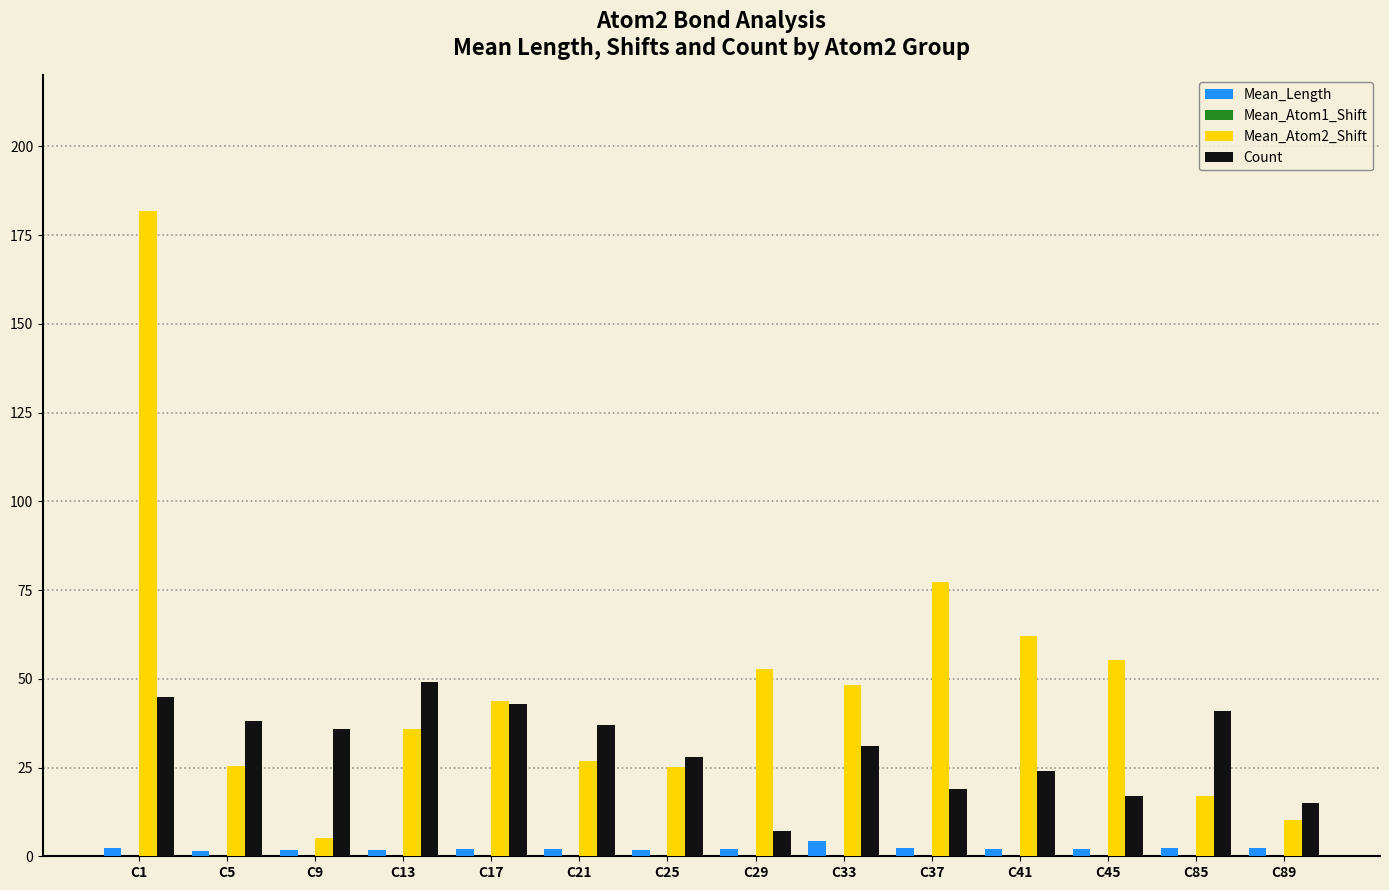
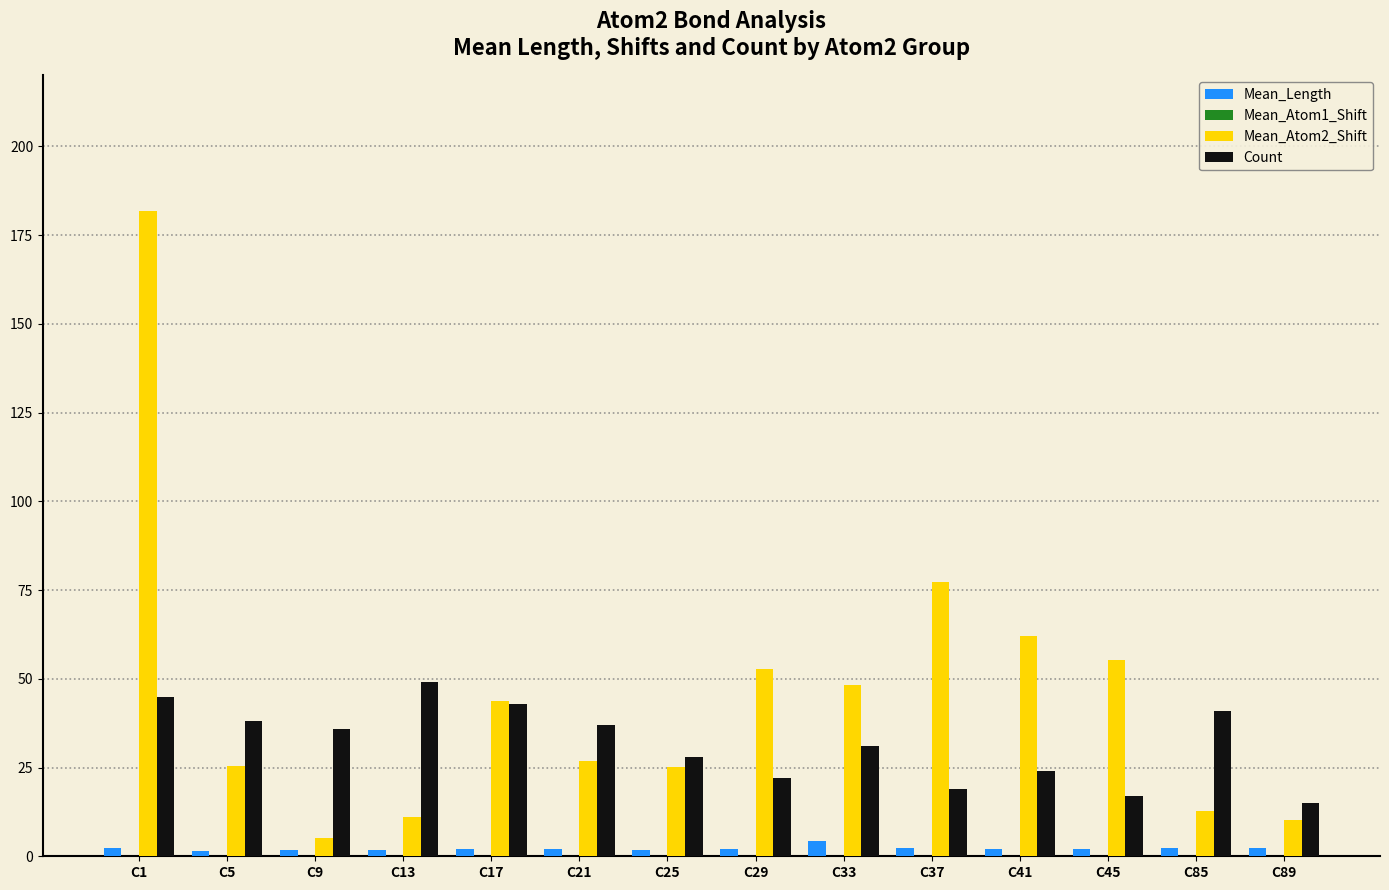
Mean_Atom2_Shift, C13: 36 -> 11
Count, C29: 7 -> 22
Mean_Atom2_Shift, C85: 17 -> 13
